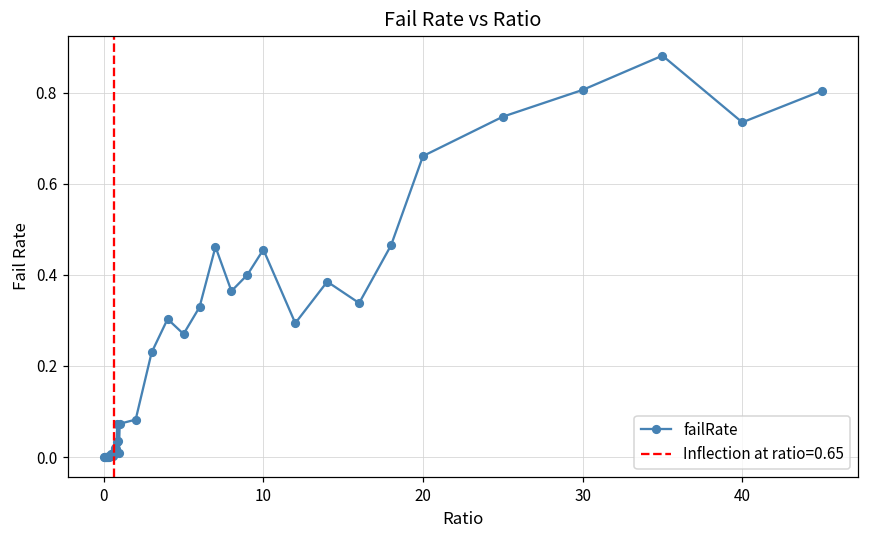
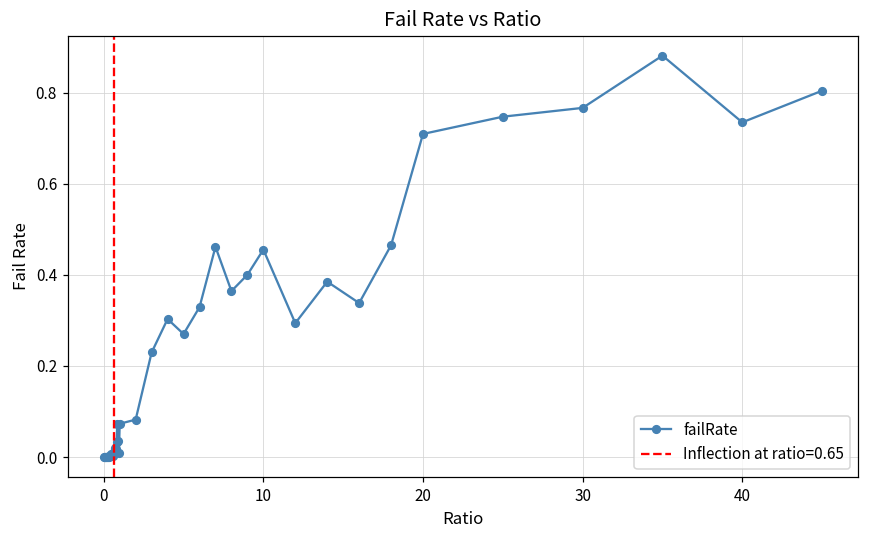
20: 0.66 -> 0.71
30: 0.81 -> 0.77
